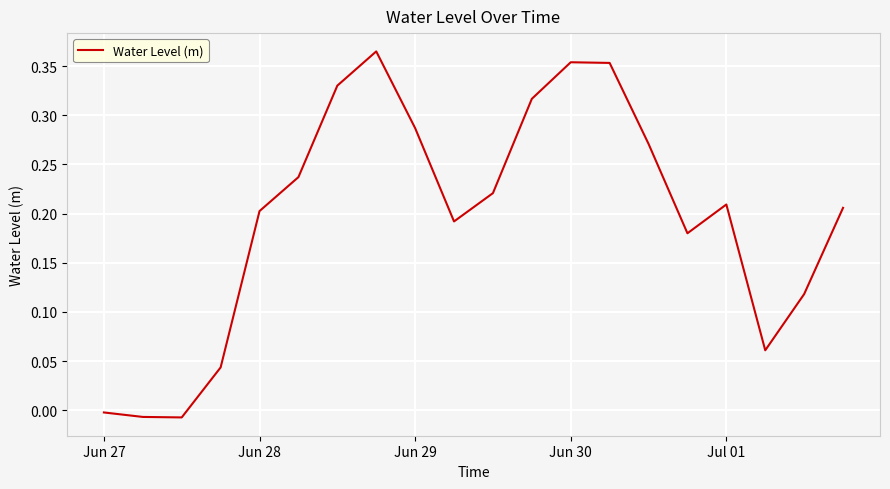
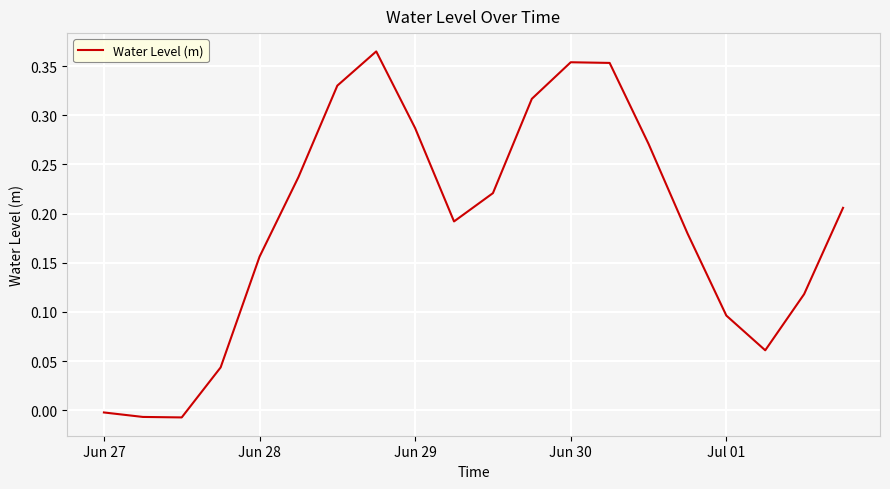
Jun 28: 0.20 -> 0.16
Jul 01: 0.21 -> 0.10
